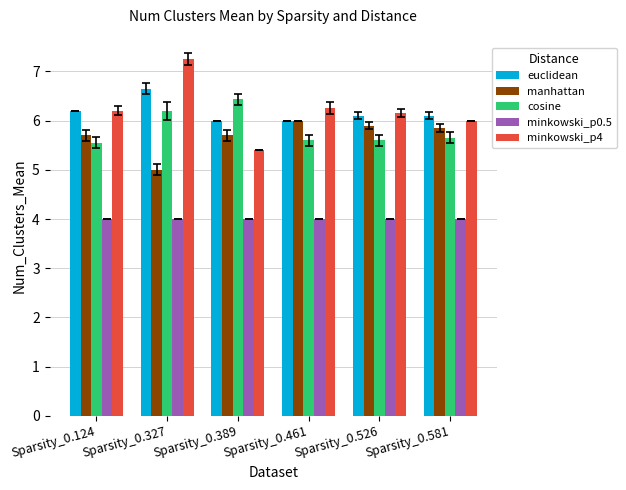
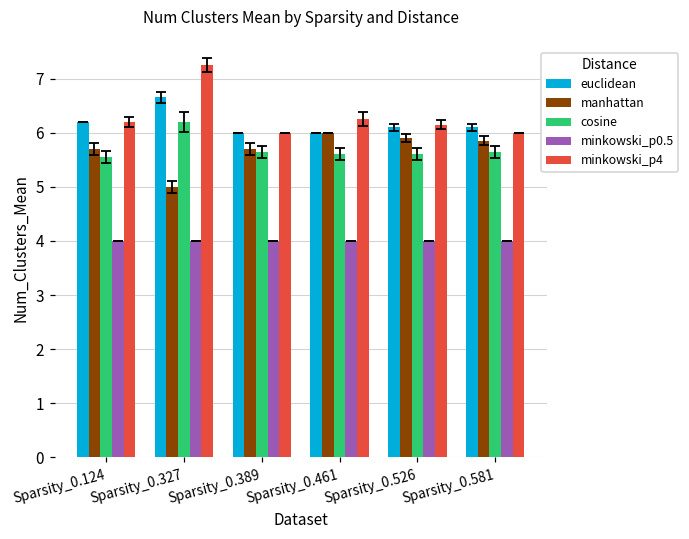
cosine, Sparsity_0.389: 6.4 -> 5.7
minkowski_p4, Sparsity_0.389: 5.4 -> 6.0
